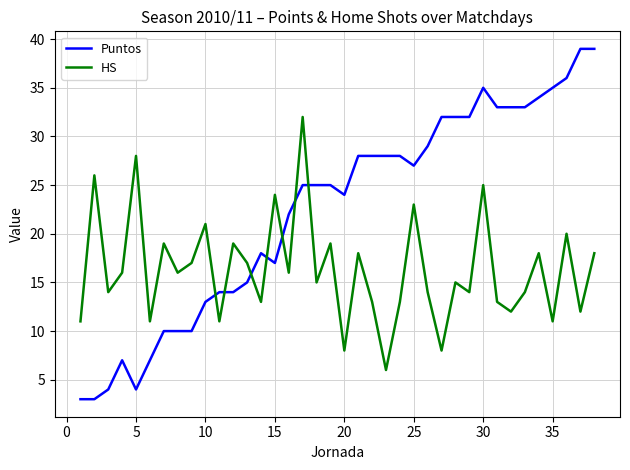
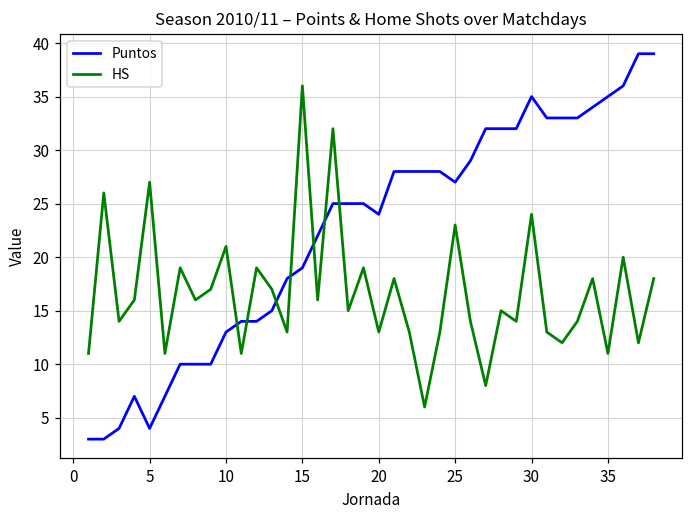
HS, 5: 28 -> 27
Puntos, 15: 17 -> 19
HS, 15: 24 -> 36
HS, 20: 8 -> 13
HS, 30: 25 -> 24
